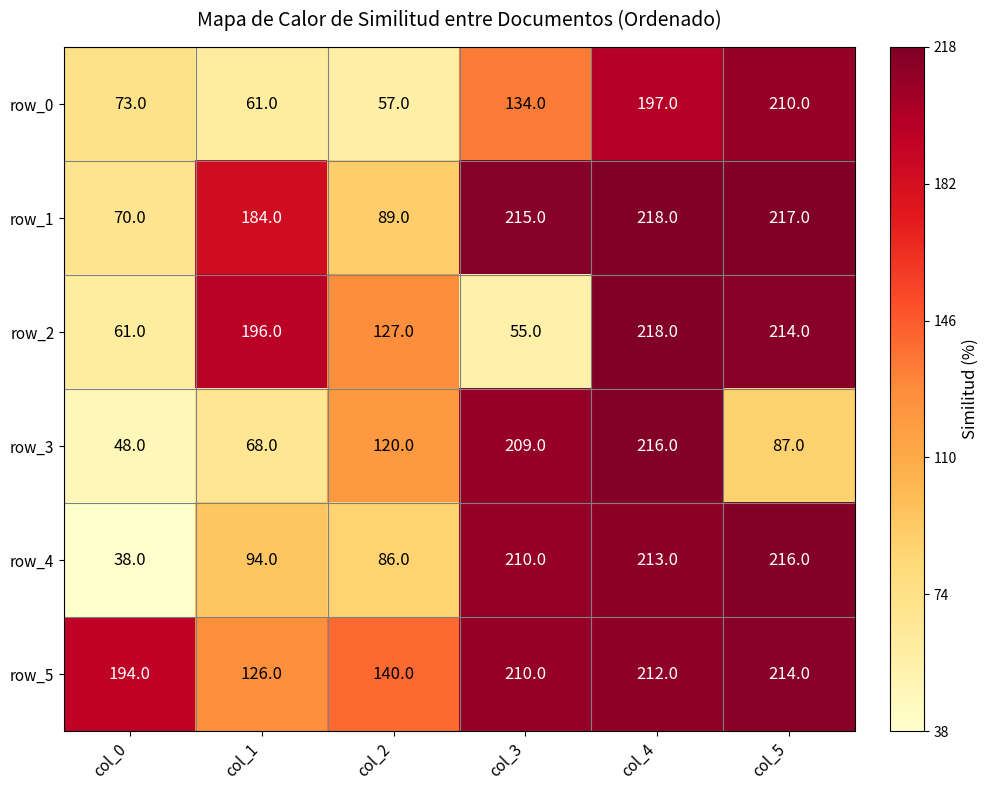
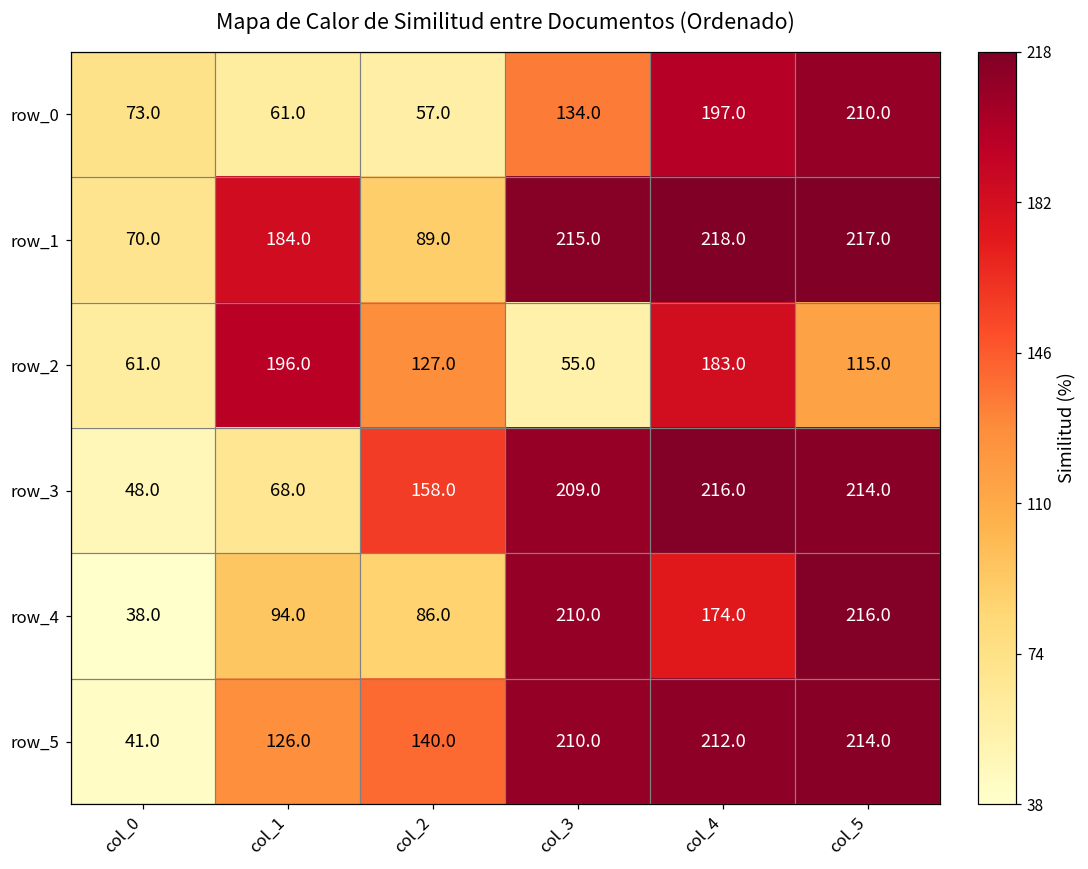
row_2, col_4: 218.0 -> 183.0
row_2, col_5: 214.0 -> 115.0
row_3, col_2: 120.0 -> 158.0
row_3, col_5: 87.0 -> 214.0
row_4, col_4: 213.0 -> 174.0
row_5, col_0: 194.0 -> 41.0
